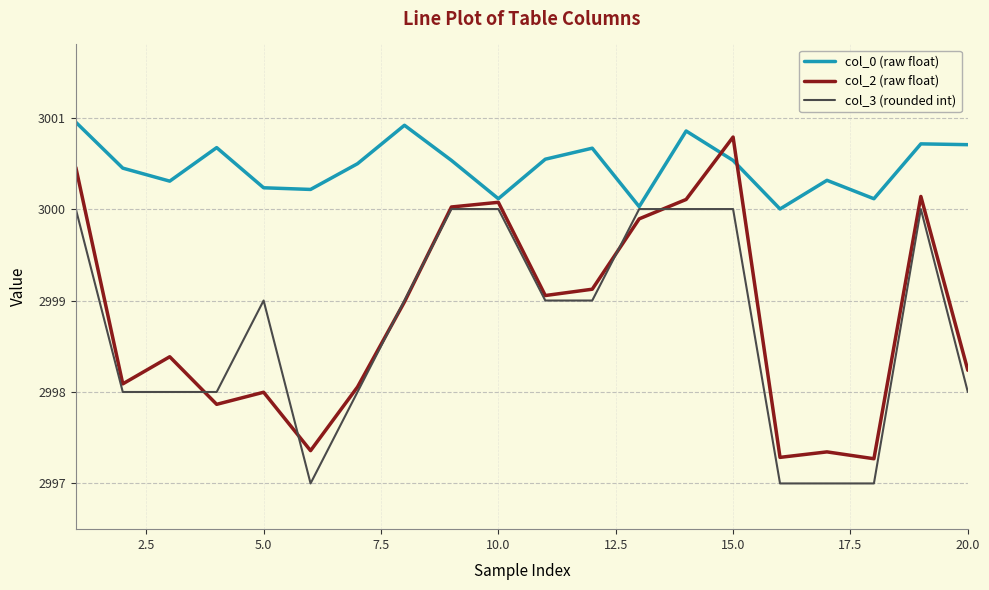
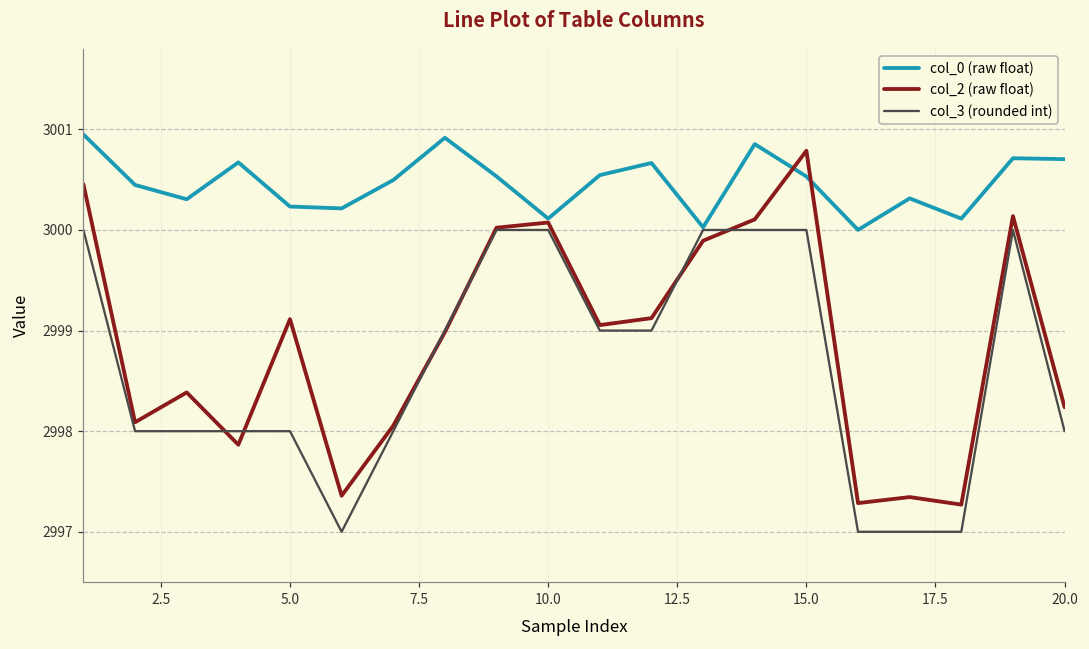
col_2 (raw float), 5.0: 2998.0 -> 2999.1
col_3 (rounded int), 5.0: 2999 -> 2998
